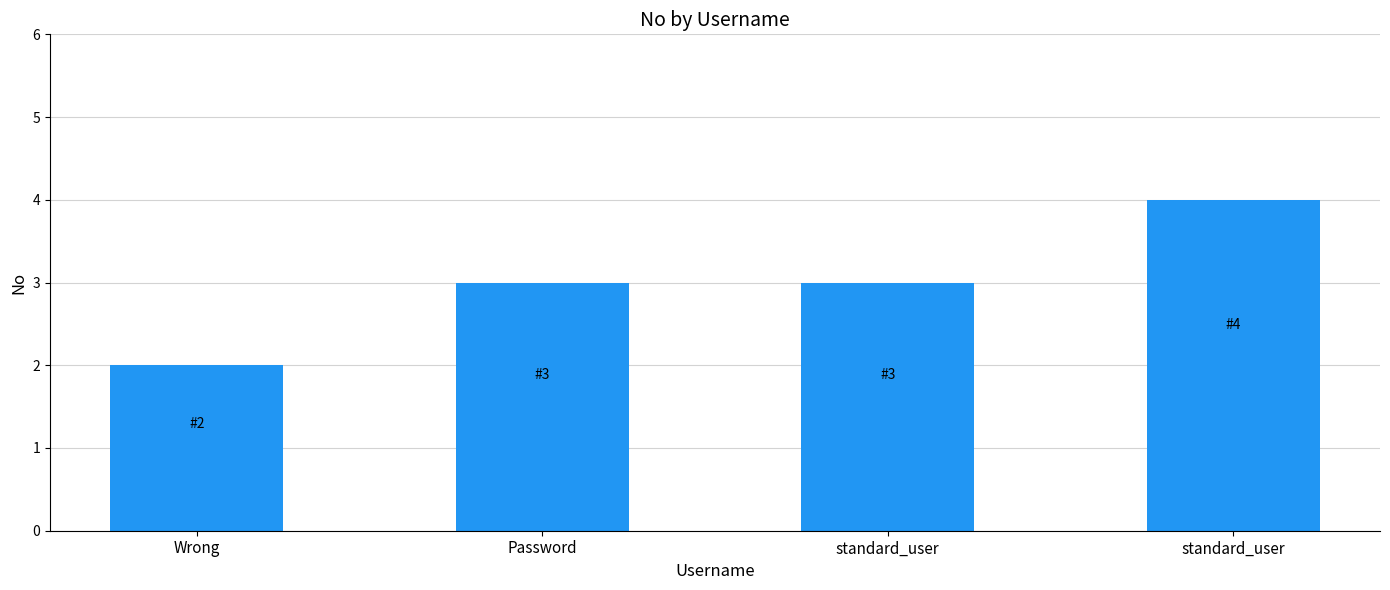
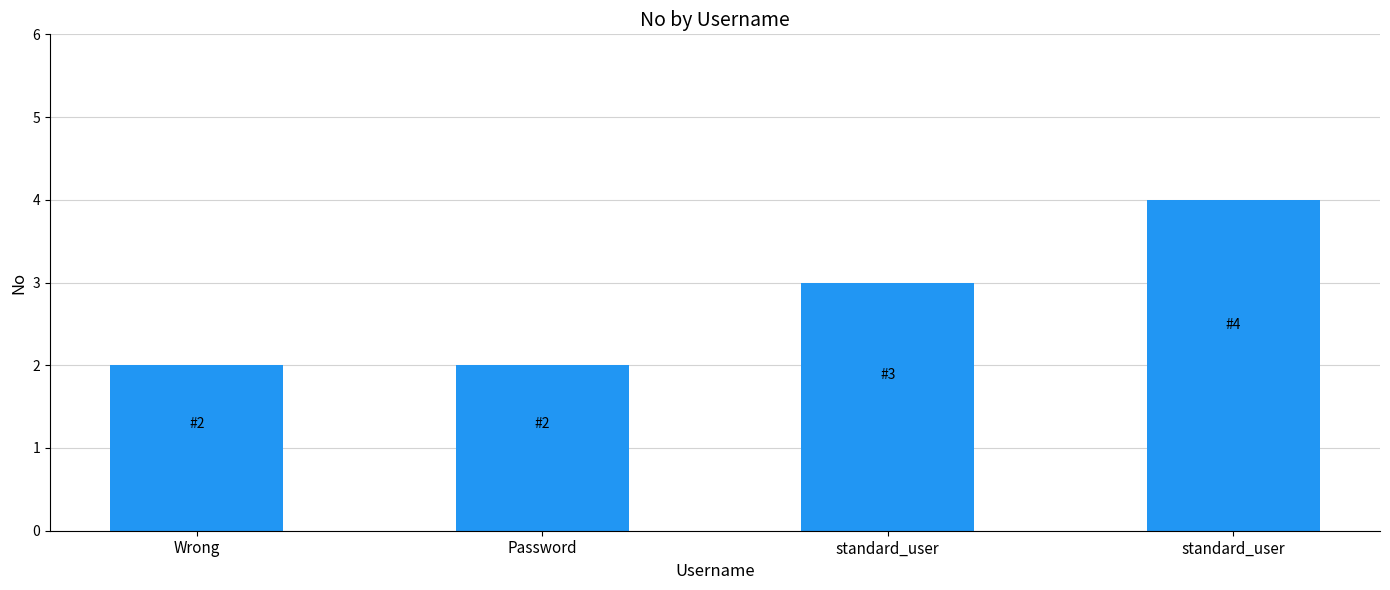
Password: 3 -> 2
